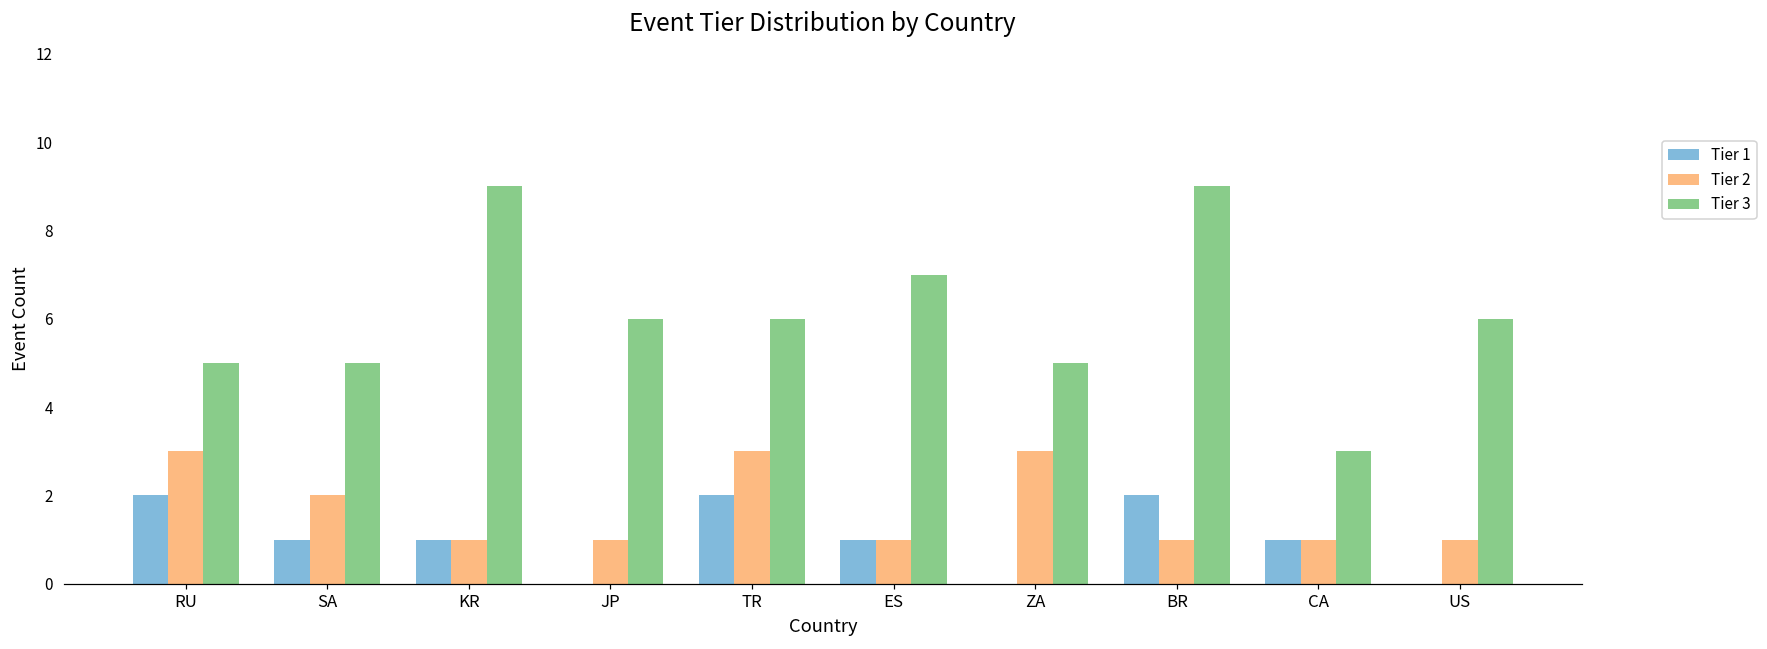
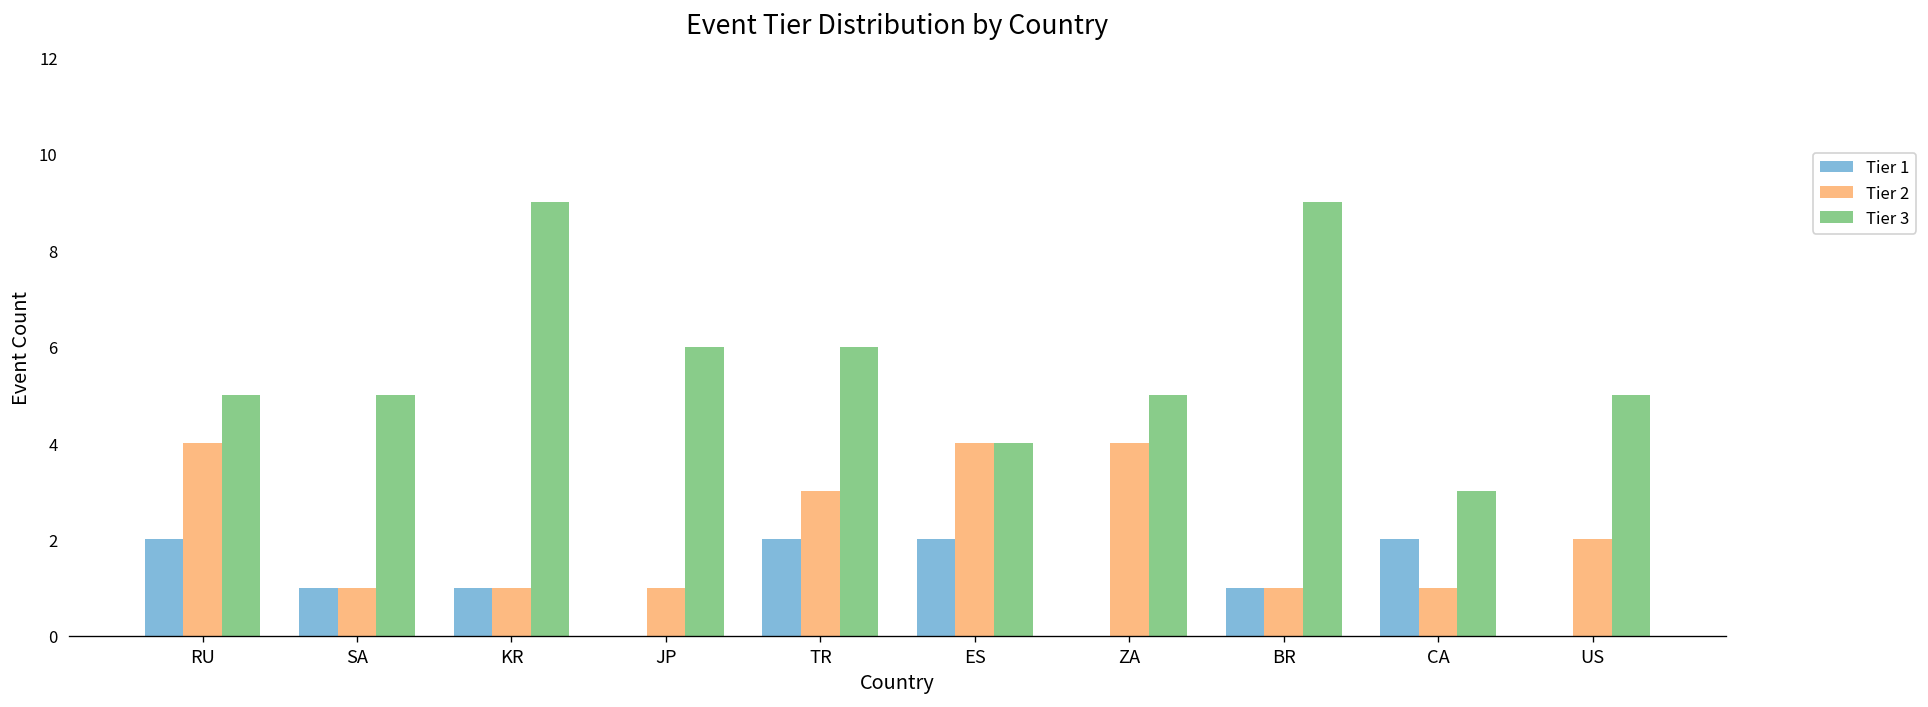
Tier 2, RU: 3 -> 4
Tier 2, SA: 2 -> 1
Tier 1, ES: 1 -> 2
Tier 2, ES: 1 -> 4
Tier 3, ES: 7 -> 4
Tier 2, ZA: 3 -> 4
Tier 1, BR: 2 -> 1
Tier 1, CA: 1 -> 2
Tier 2, US: 1 -> 2
Tier 3, US: 6 -> 5
